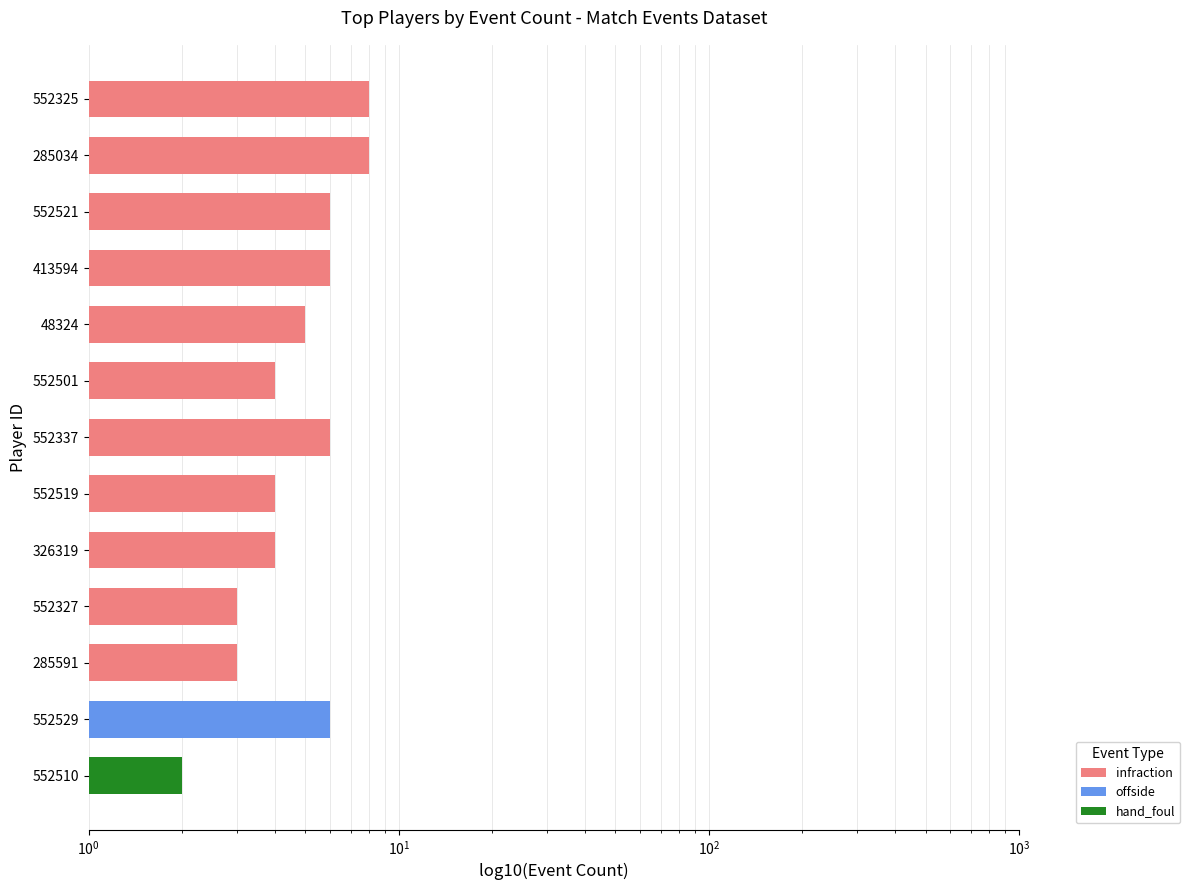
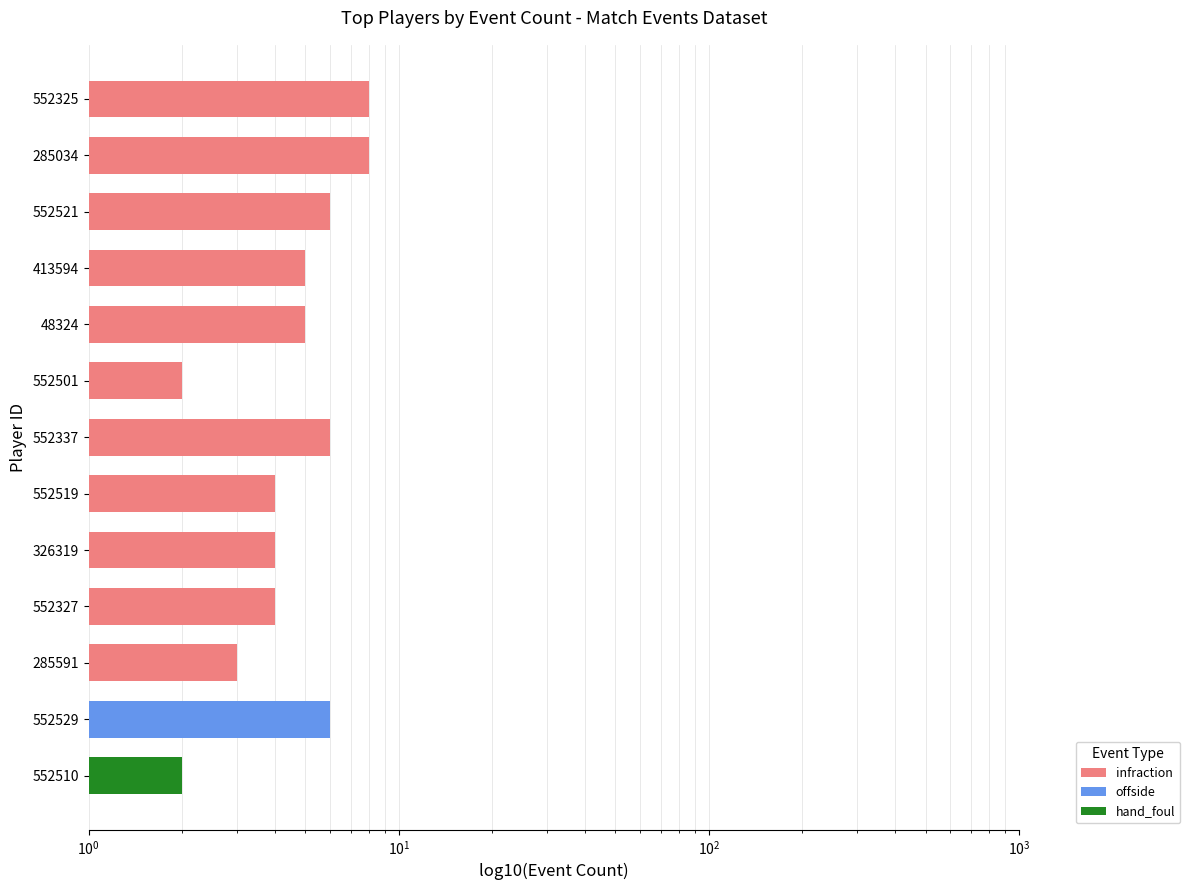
413594: 6 -> 5
552501: 4 -> 2
552327: 3 -> 4
